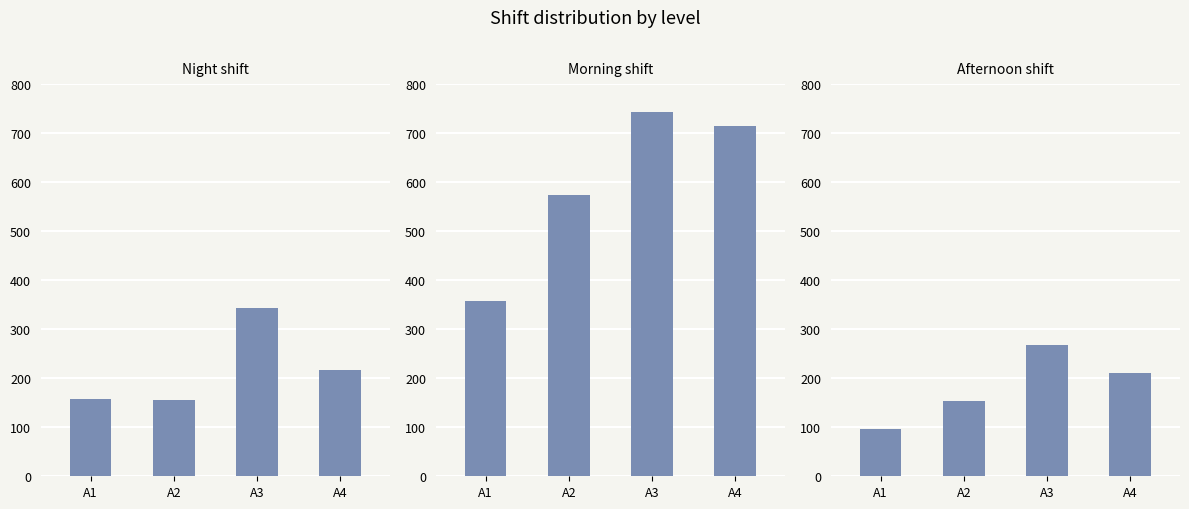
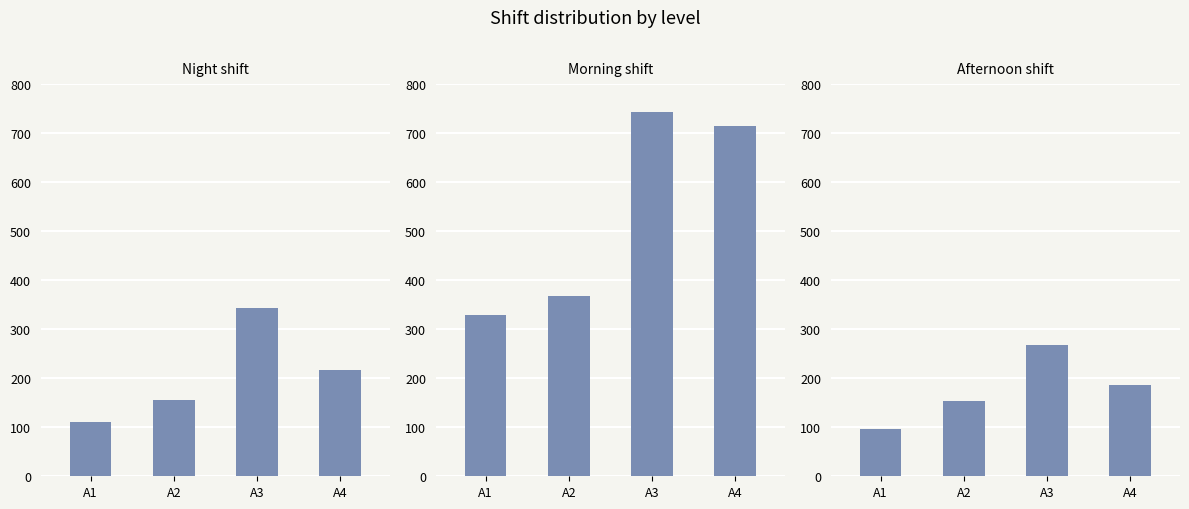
Night shift, A1: 160 -> 110
Morning shift, A1: 360 -> 330
Morning shift, A2: 570 -> 370
Afternoon shift, A4: 210 -> 190
